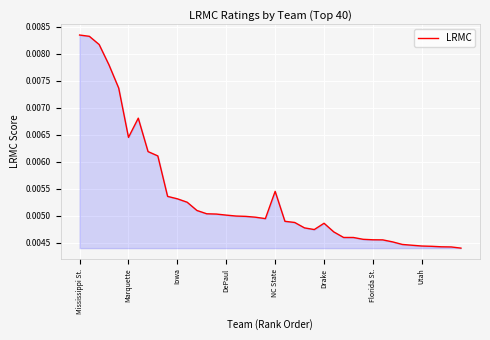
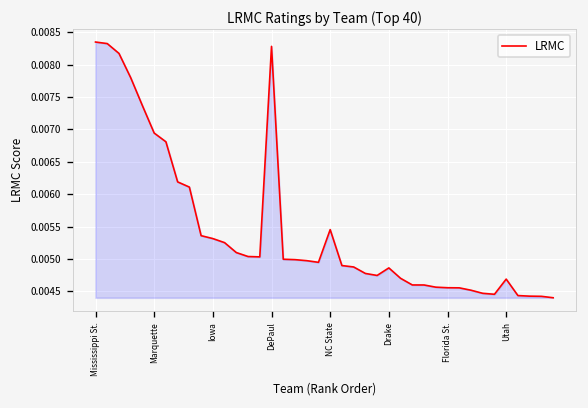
Marquette: 0.0065 -> 0.0069
DePaul: 0.0050 -> 0.0083
Utah: 0.0044 -> 0.0047
